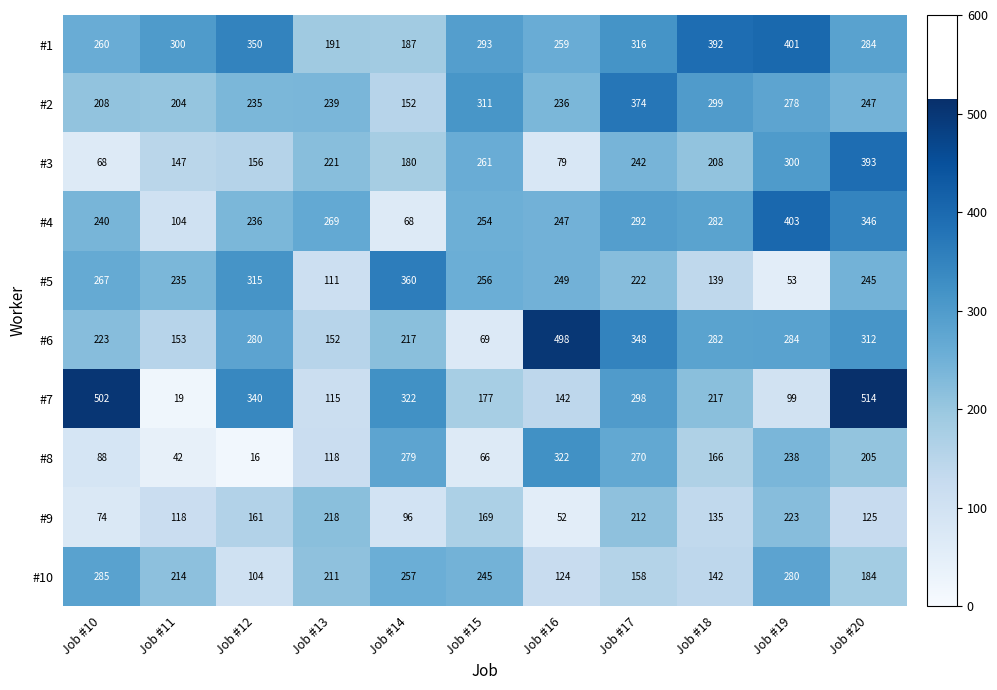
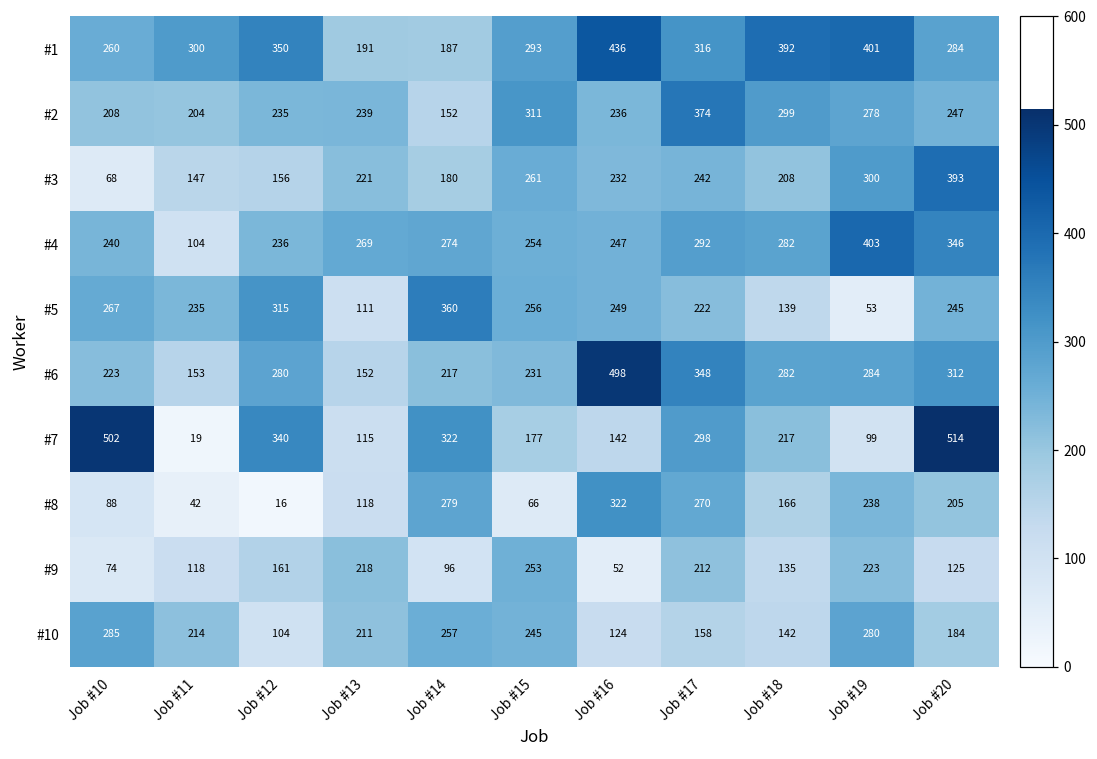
#1, Job #16: 259 -> 436
#3, Job #16: 79 -> 232
#4, Job #14: 68 -> 274
#6, Job #15: 69 -> 231
#9, Job #15: 169 -> 253
